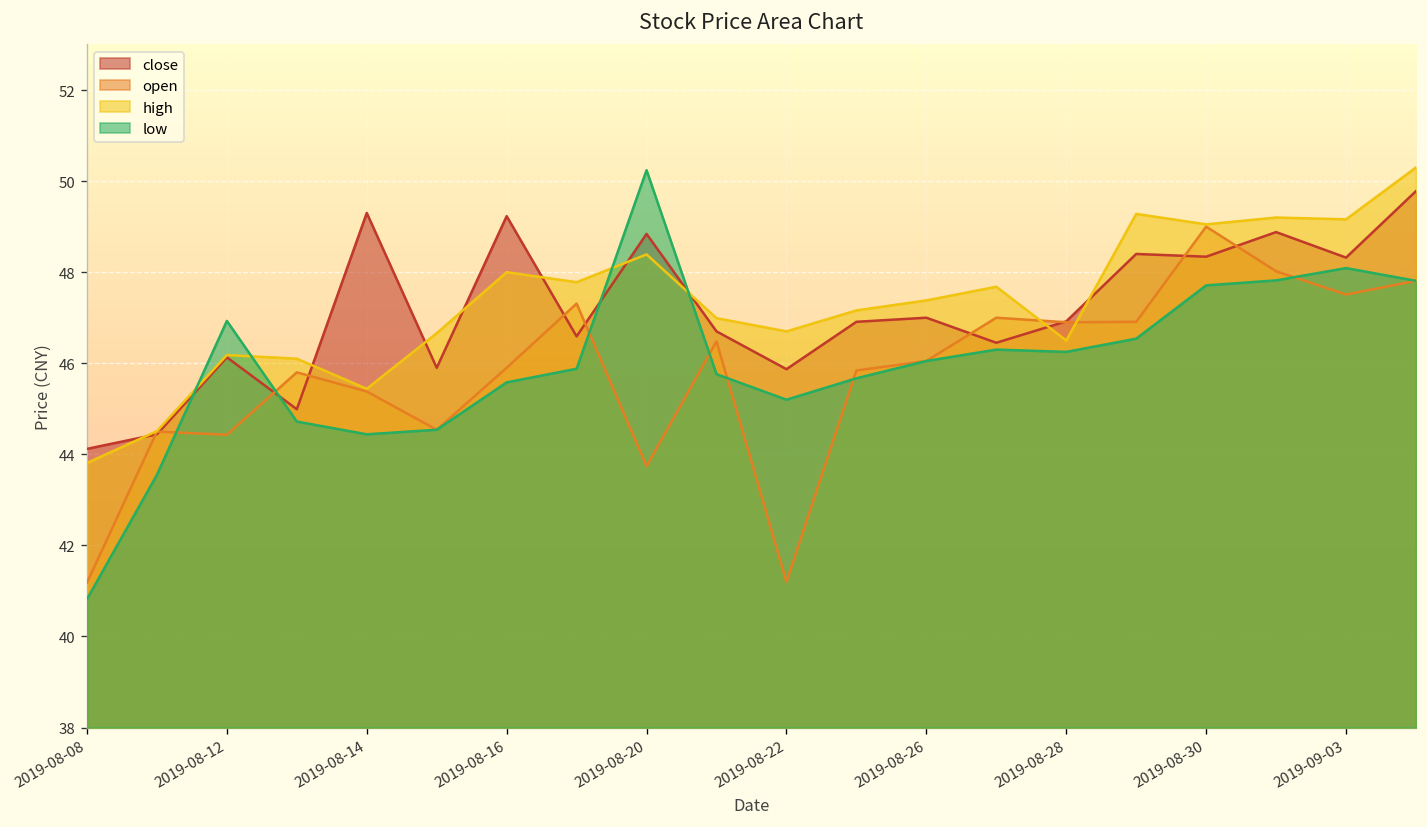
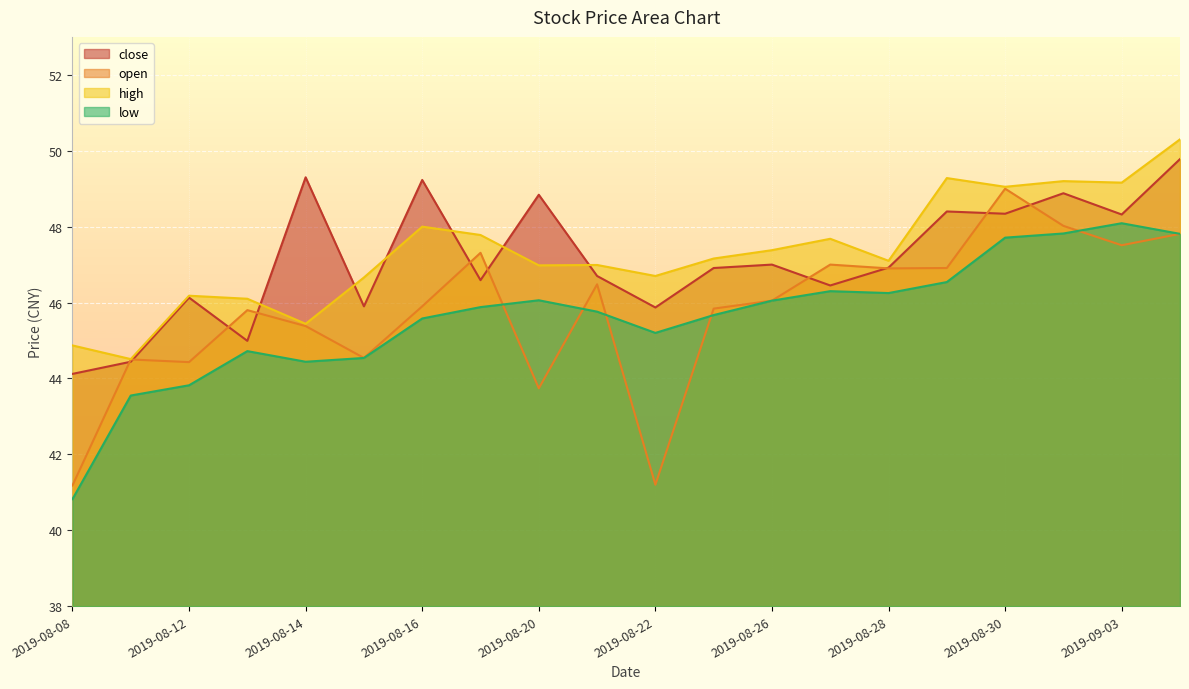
high, 2019-08-08: 43.8 -> 44.9
low, 2019-08-12: 46.9 -> 43.8
high, 2019-08-20: 48.4 -> 47.0
low, 2019-08-20: 50.2 -> 46.1
high, 2019-08-28: 46.5 -> 47.1
